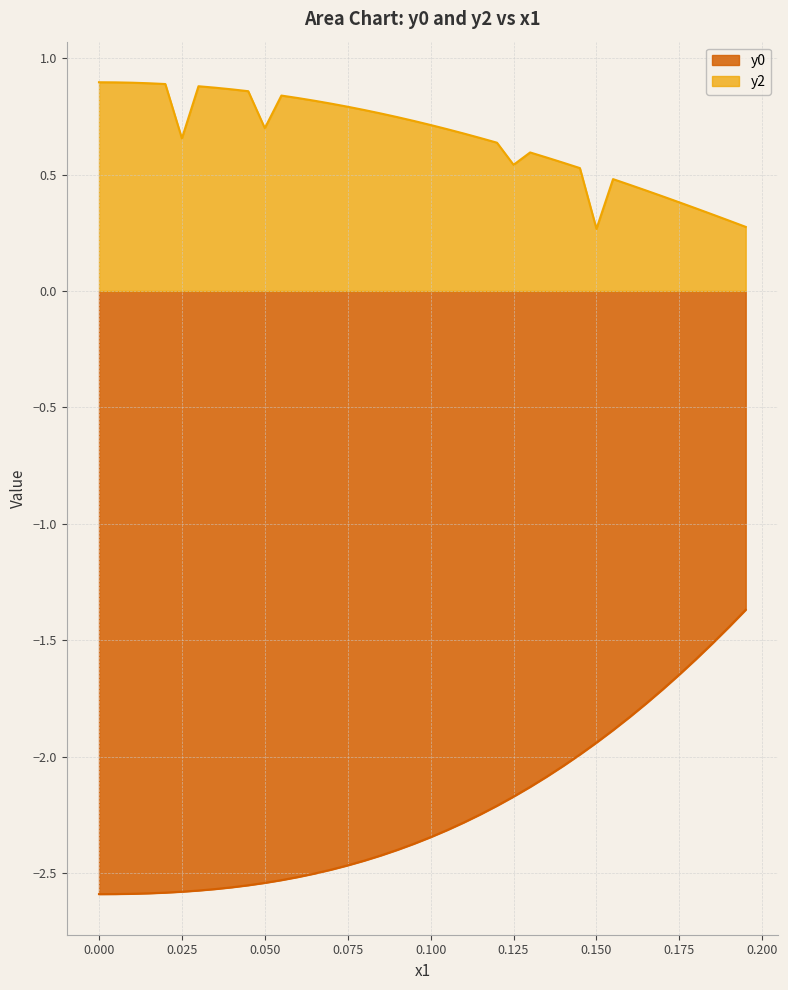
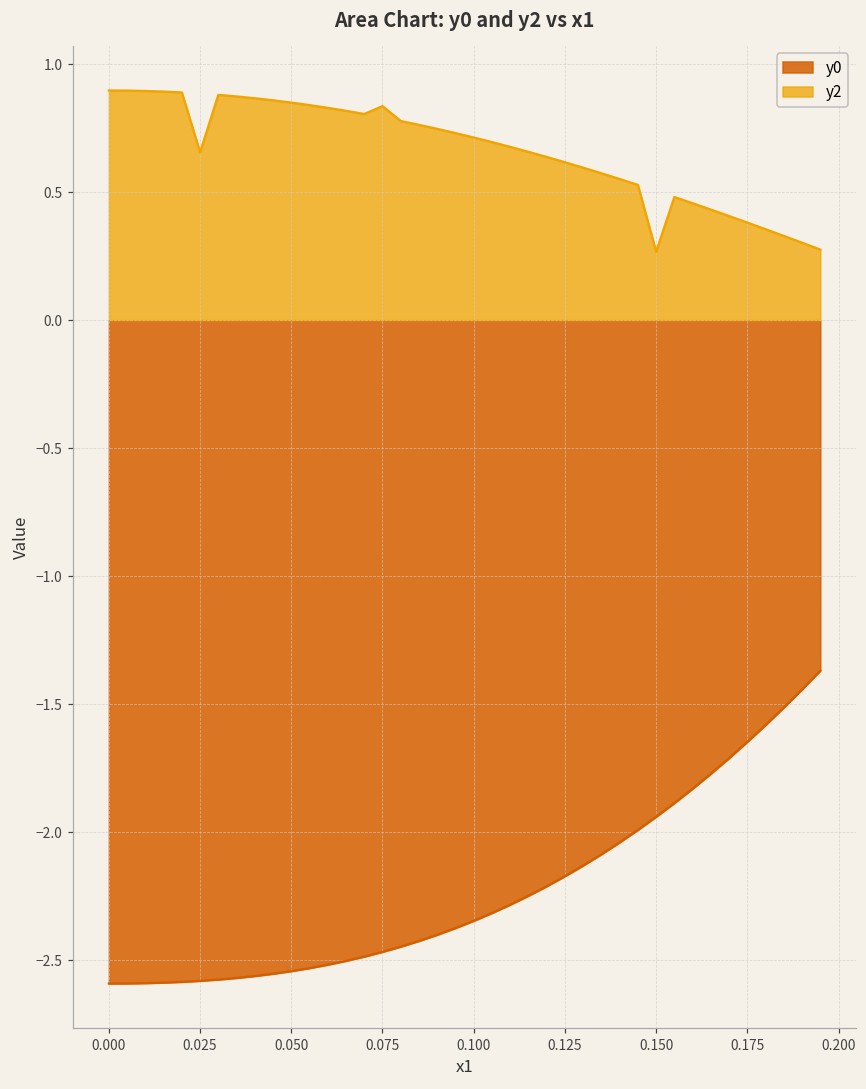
y2, 0.050: 0.70 -> 0.85
y2, 0.075: 0.79 -> 0.84
y2, 0.125: 0.54 -> 0.62
